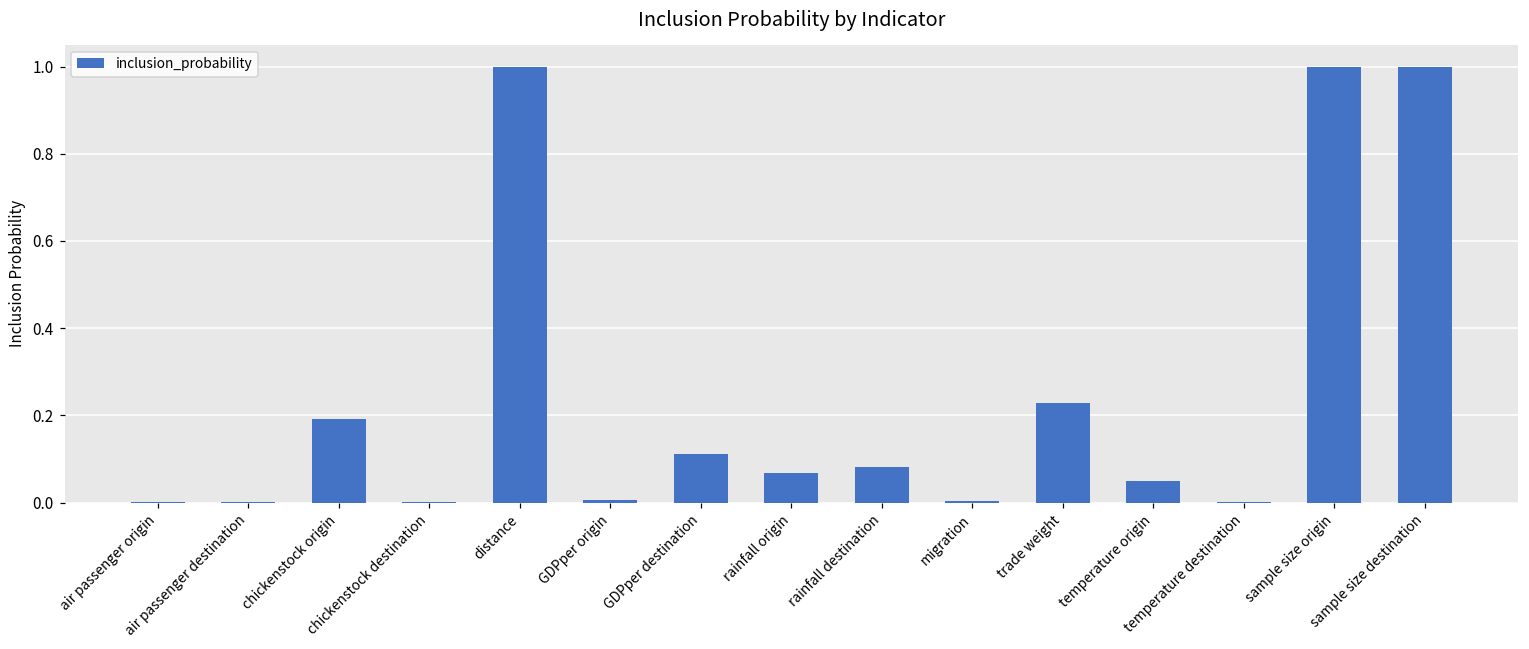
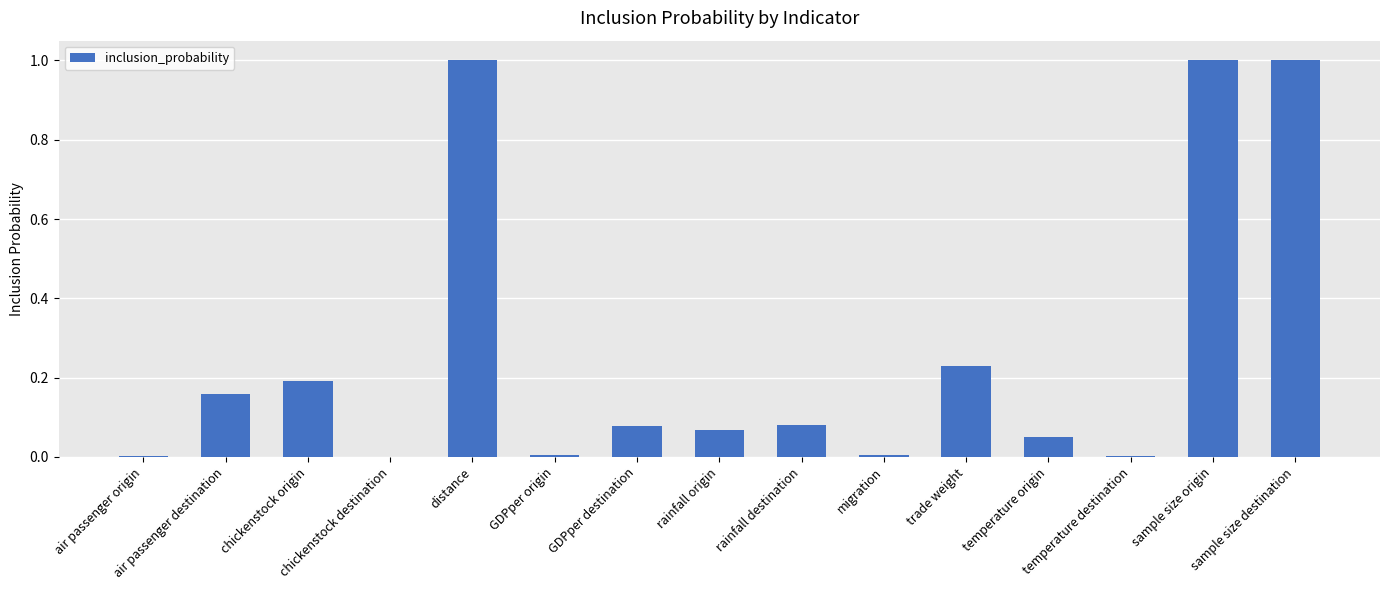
air passenger destination: 0.00 -> 0.16
GDPper destination: 0.11 -> 0.08
